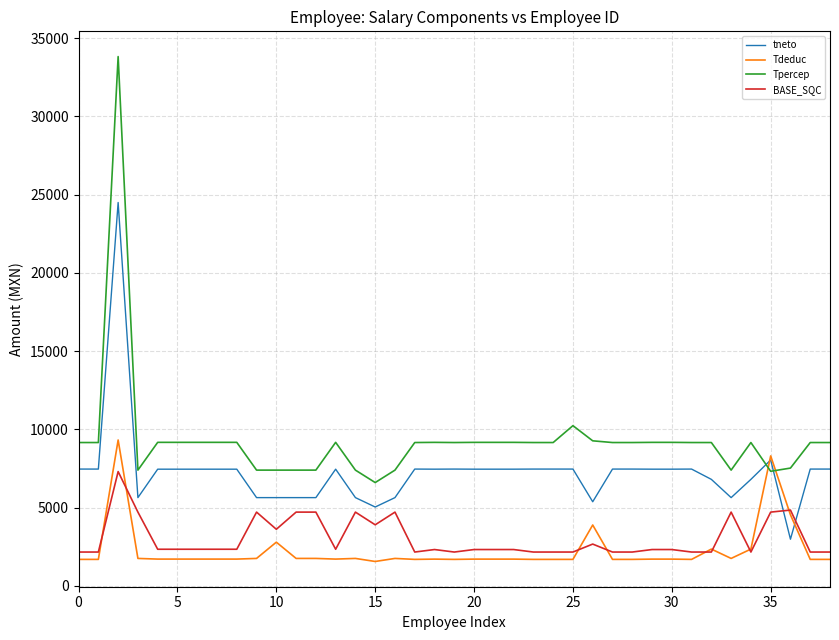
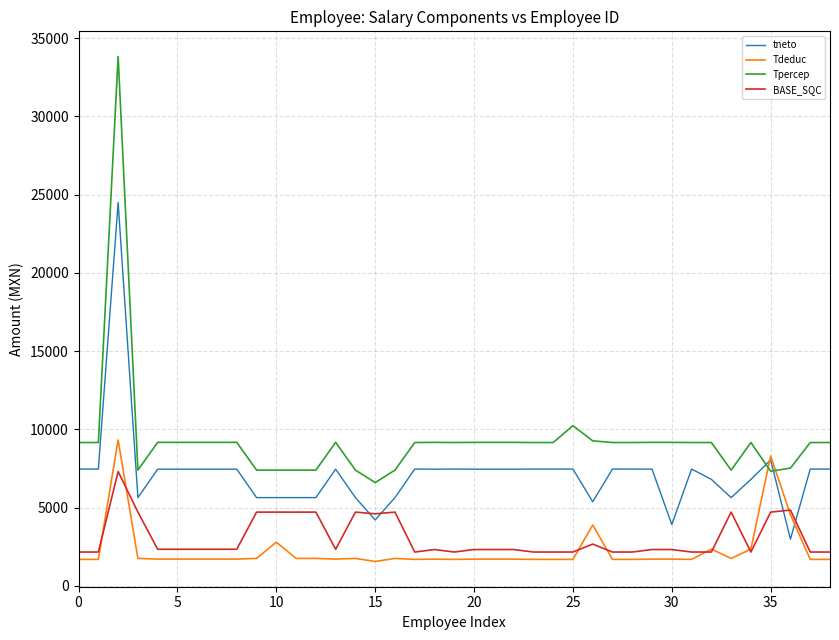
BASE_SQC, 10: 3600 -> 4700
tneto, 15: 5000 -> 4200
BASE_SQC, 15: 3900 -> 4600
tneto, 30: 7500 -> 3900
